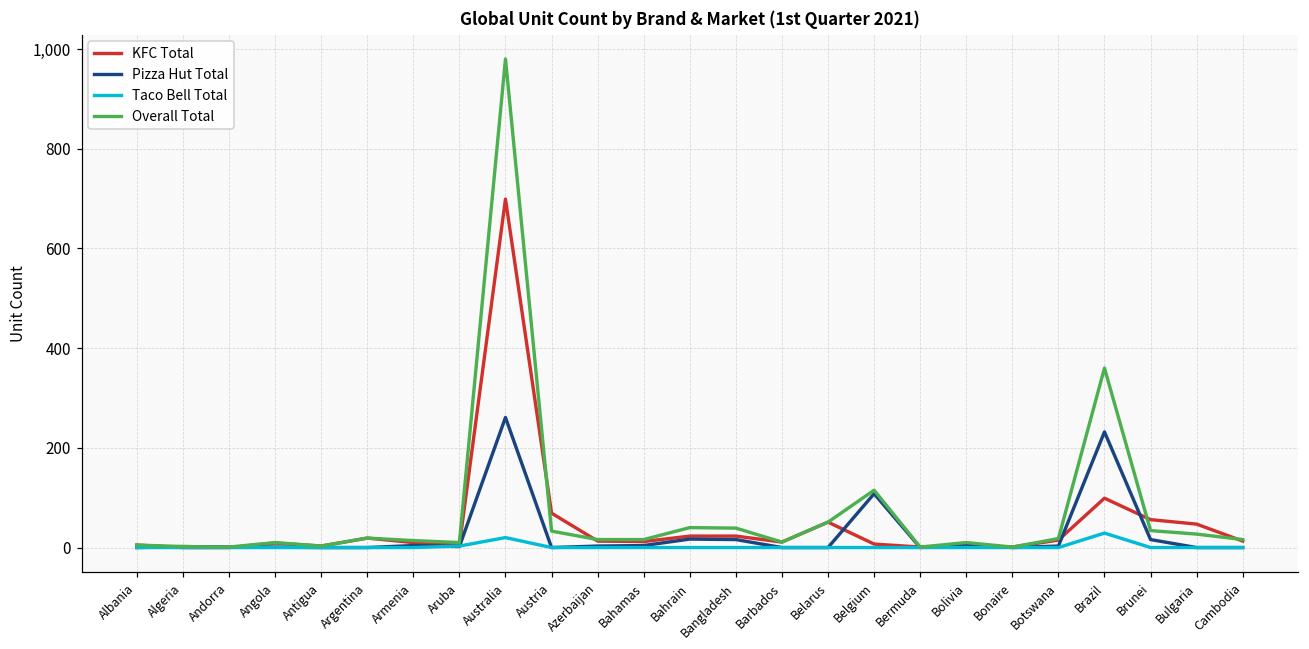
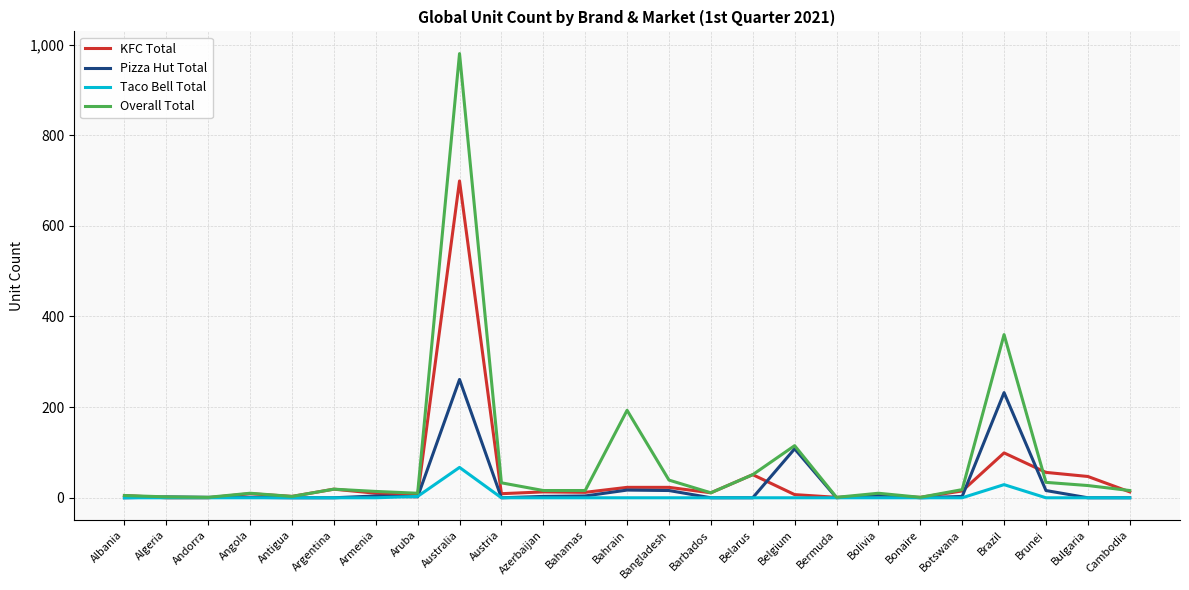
Taco Bell Total, Australia: 20 -> 70
KFC Total, Austria: 70 -> 10
Overall Total, Bahrain: 40 -> 190
